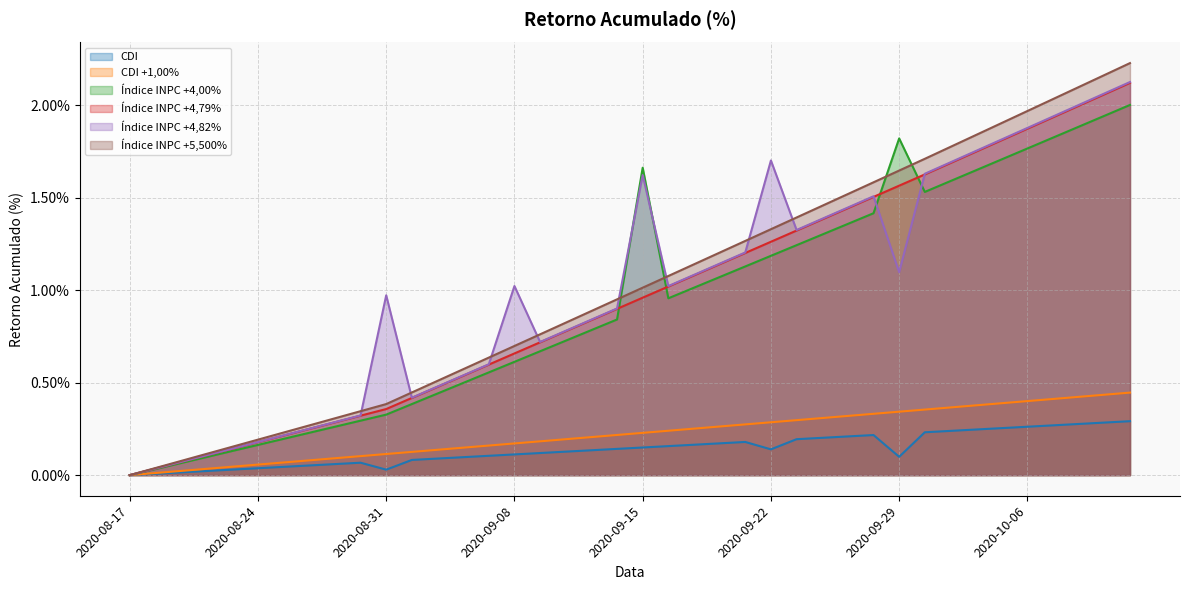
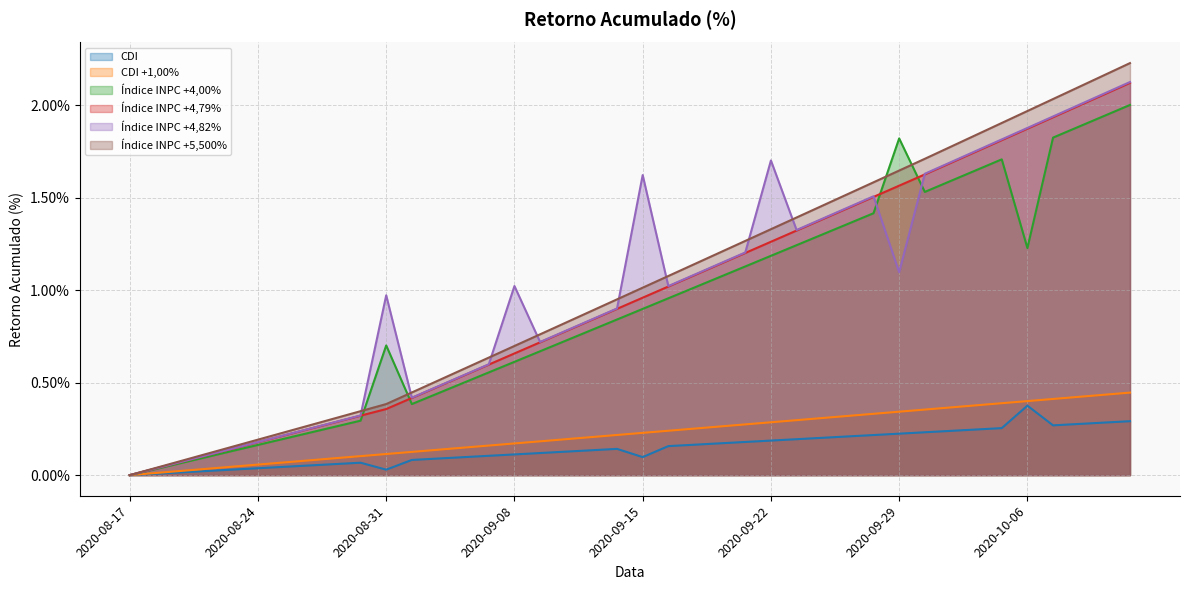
Índice INPC +4,00%, 2020-08-31: 0.33% -> 0.70%
CDI, 2020-09-15: 0.15% -> 0.10%
Índice INPC +4,00%, 2020-09-15: 1.66% -> 0.90%
CDI, 2020-09-22: 0.14% -> 0.19%
CDI, 2020-09-29: 0.10% -> 0.22%
CDI, 2020-10-06: 0.26% -> 0.38%
Índice INPC +4,00%, 2020-10-06: 1.77% -> 1.23%
